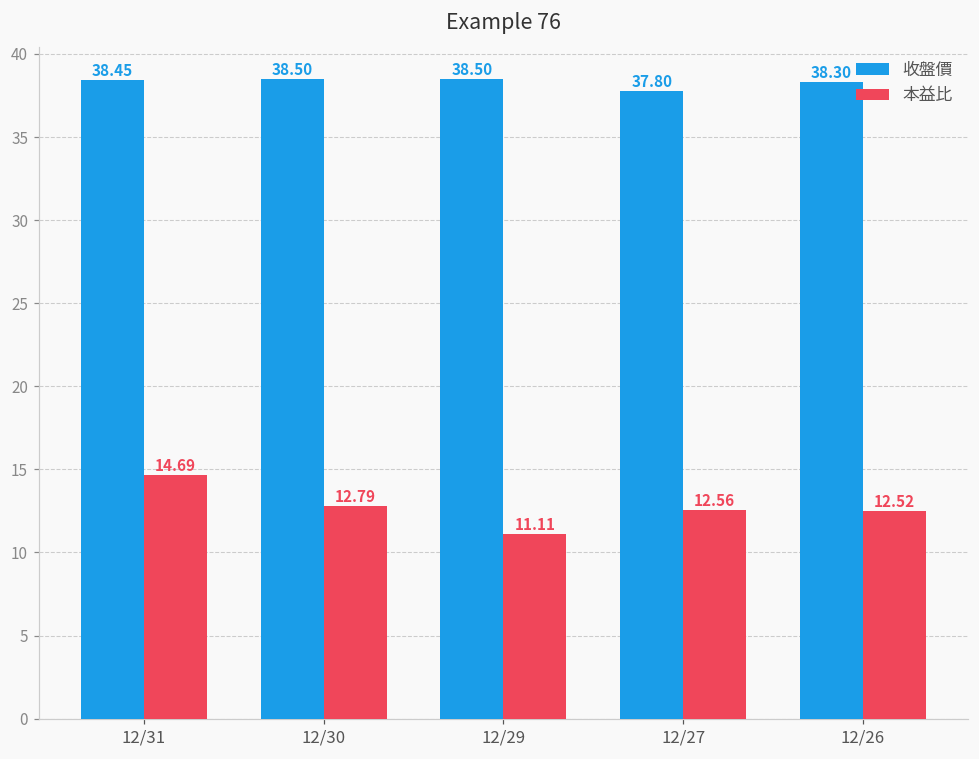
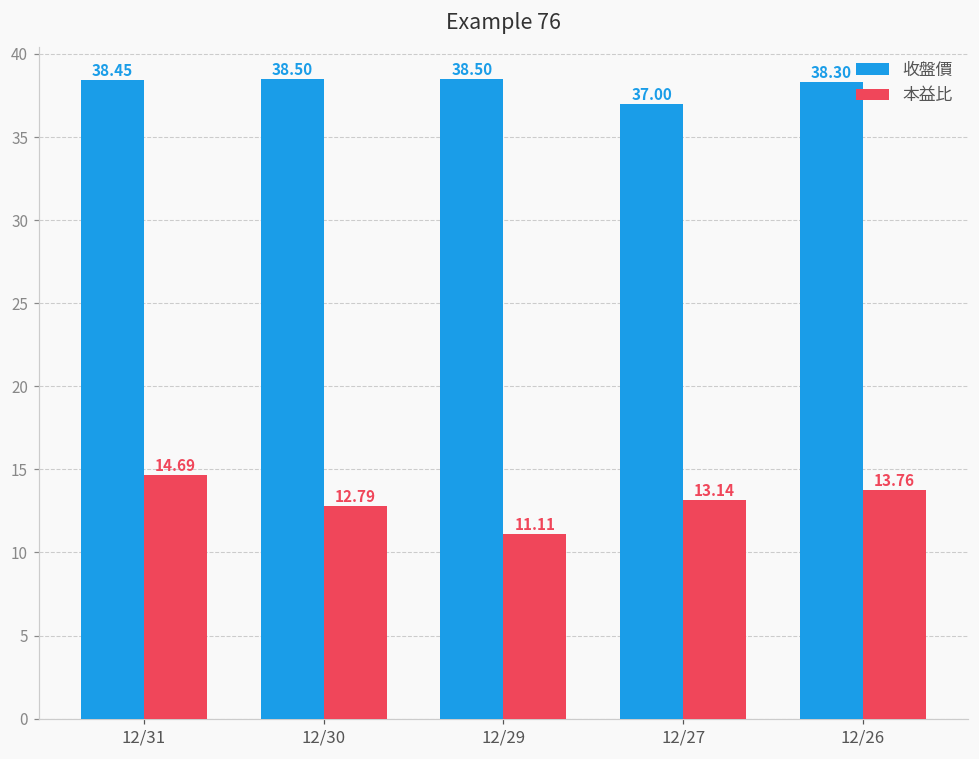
收盤價, 12/27: 37.80 -> 37.00
本益比, 12/27: 12.56 -> 13.14
本益比, 12/26: 12.52 -> 13.76
